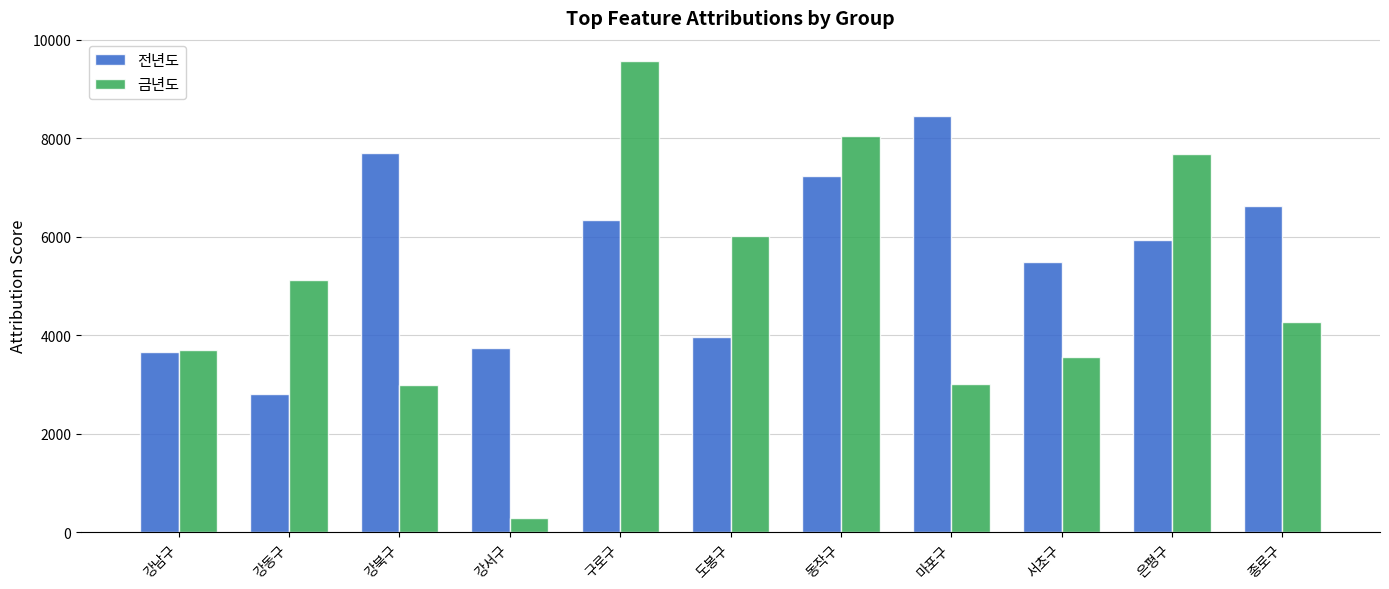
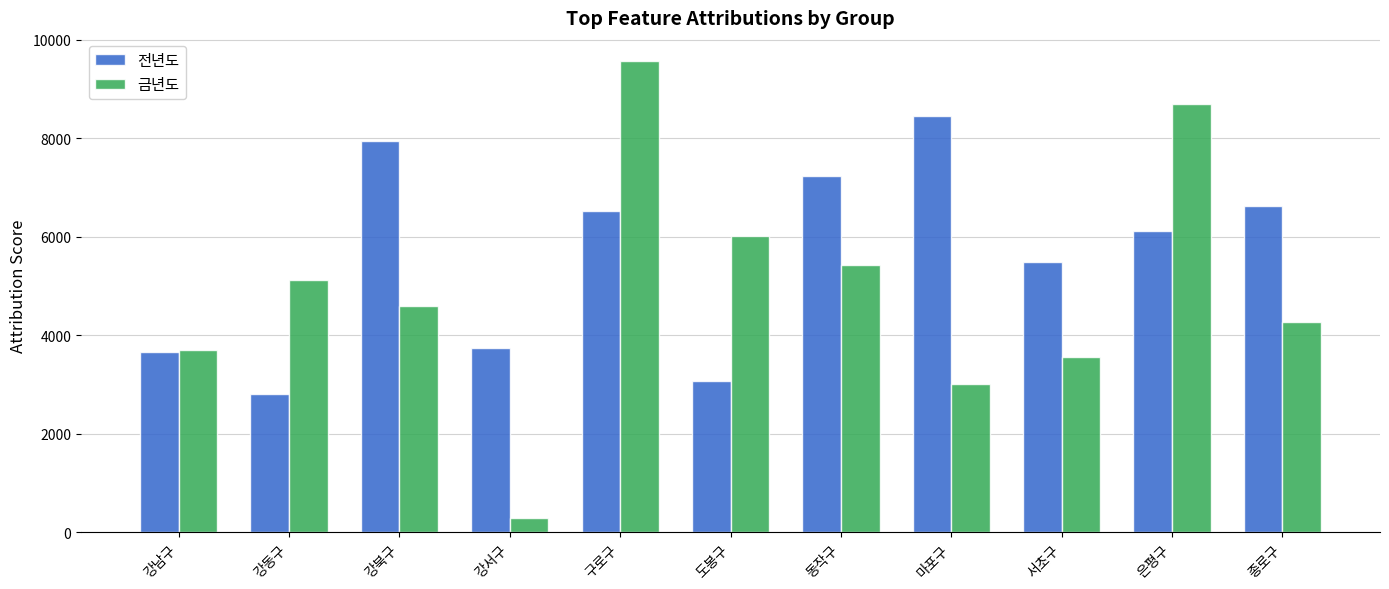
전년도, 강북구: 7700 -> 7900
금년도, 강북구: 3000 -> 4600
전년도, 구로구: 6400 -> 6500
전년도, 도봉구: 4000 -> 3100
금년도, 동작구: 8000 -> 5400
전년도, 은평구: 5900 -> 6100
금년도, 은평구: 7700 -> 8700
